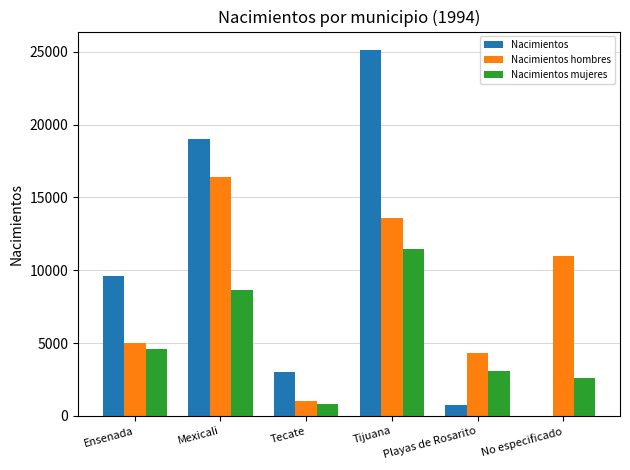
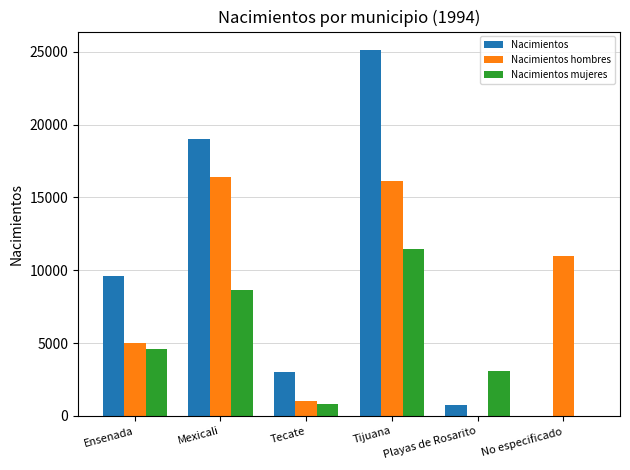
Nacimientos hombres, Tijuana: 13600 -> 16100
Nacimientos hombres, Playas de Rosarito: 4300 -> 0
Nacimientos mujeres, No especificado: 2600 -> 0
